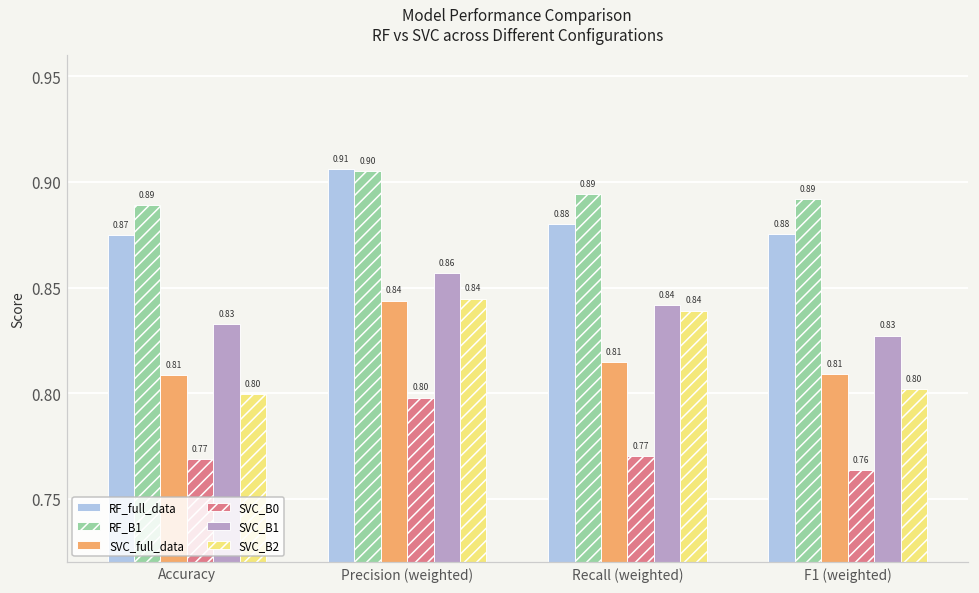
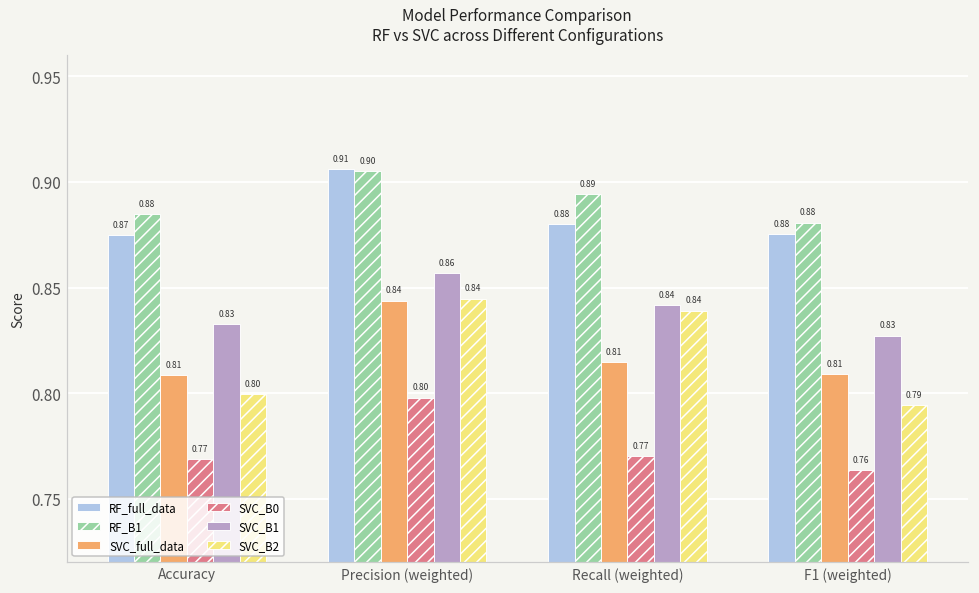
RF_B1, Accuracy: 0.89 -> 0.88
RF_B1, F1 (weighted): 0.89 -> 0.88
SVC_B2, F1 (weighted): 0.80 -> 0.79
